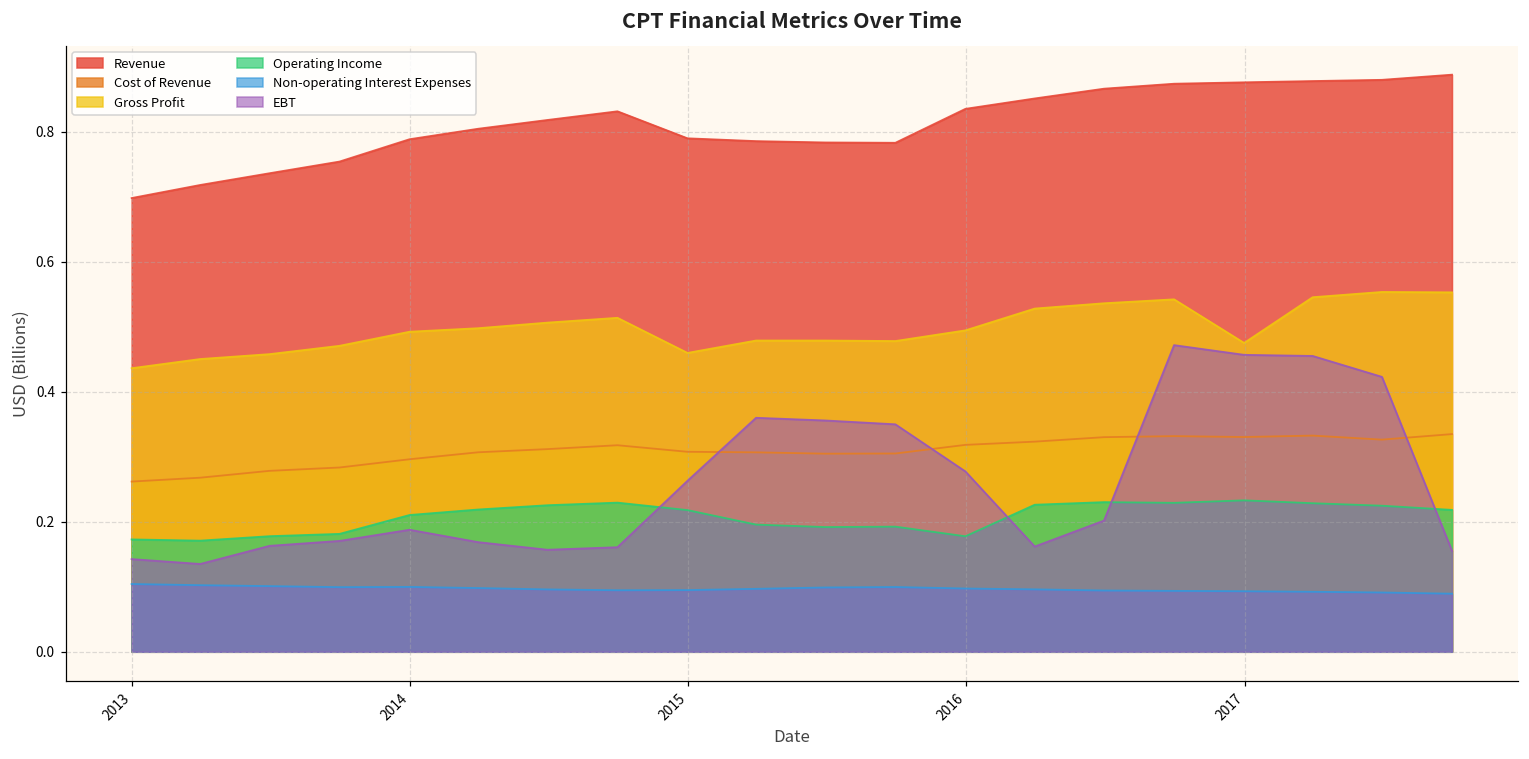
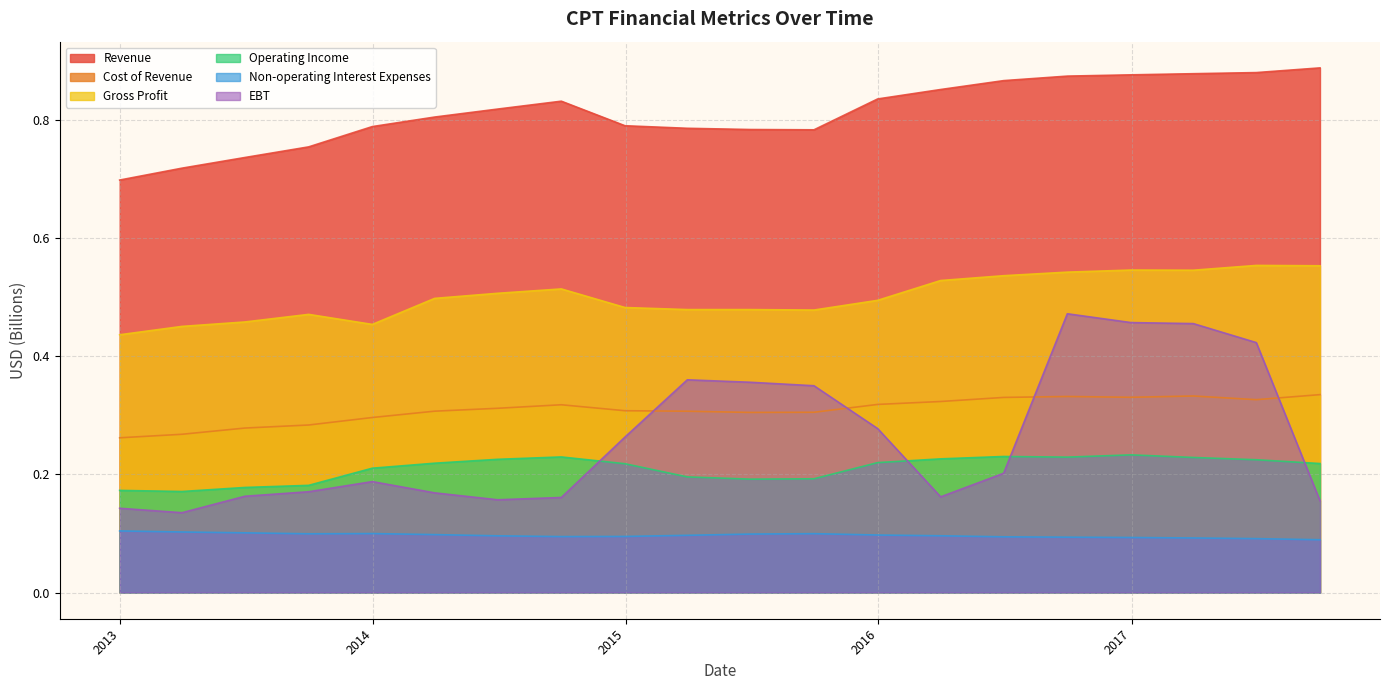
Gross Profit, 2014: 0.49 -> 0.45
Gross Profit, 2015: 0.46 -> 0.48
Operating Income, 2016: 0.18 -> 0.22
Gross Profit, 2017: 0.48 -> 0.55
